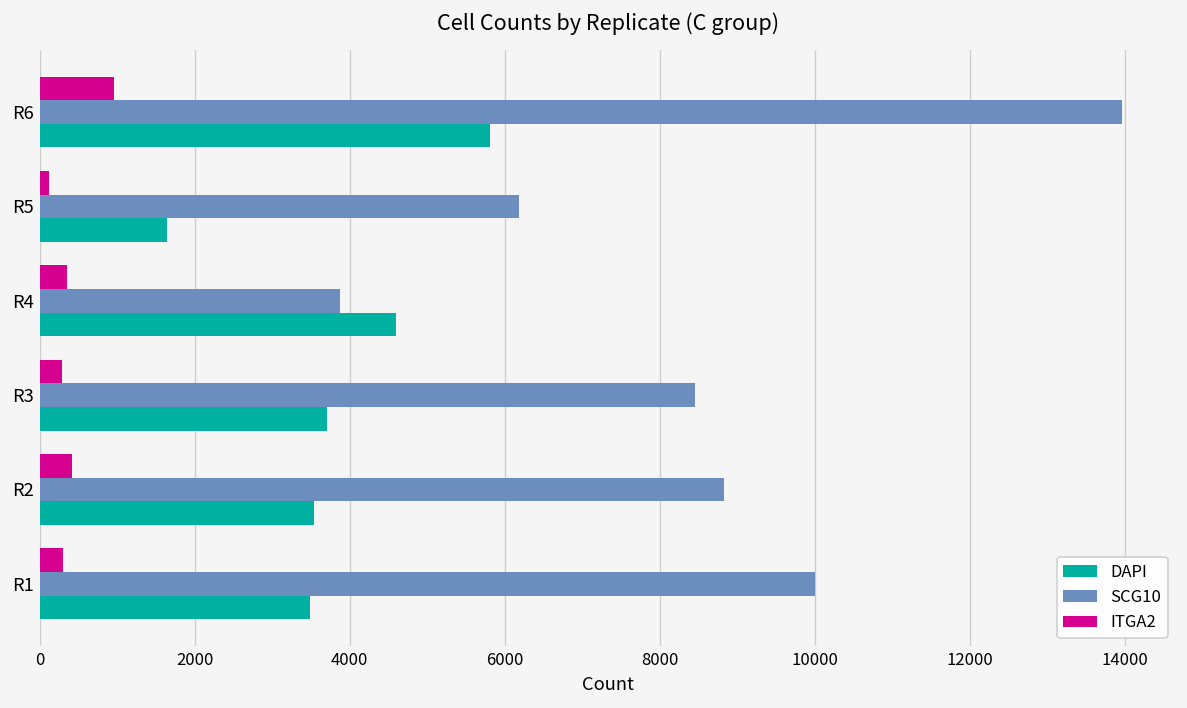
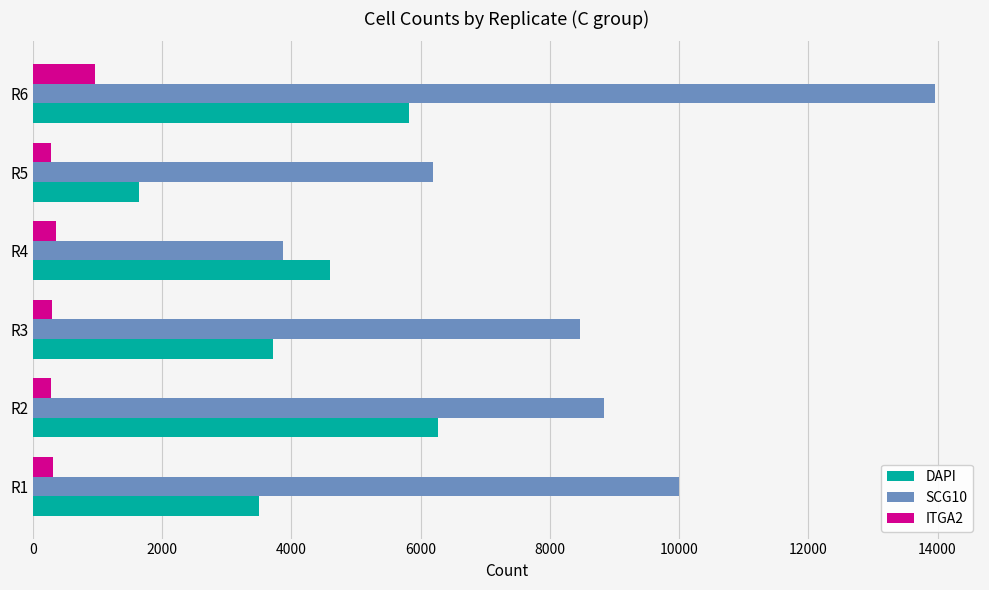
ITGA2, R5: 100 -> 300
ITGA2, R2: 400 -> 300
DAPI, R2: 3500 -> 6300
